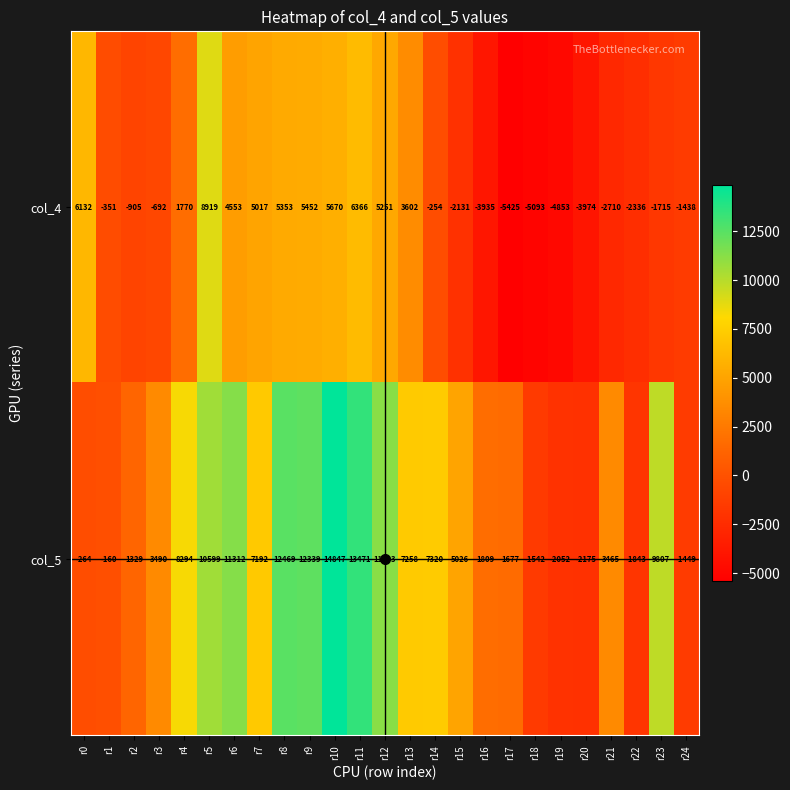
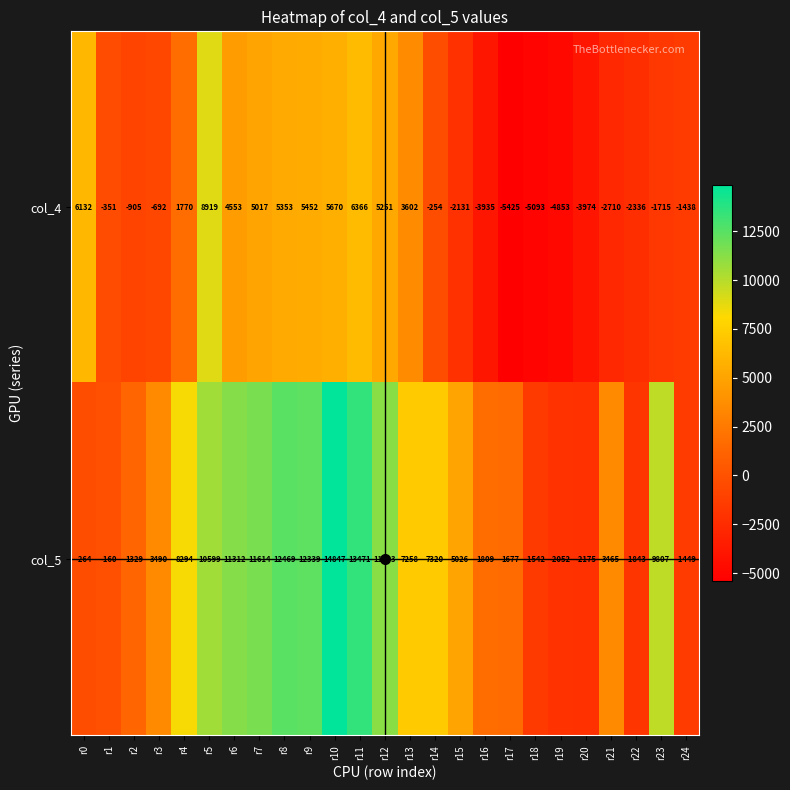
col_5, r7: 7192 -> 11614
